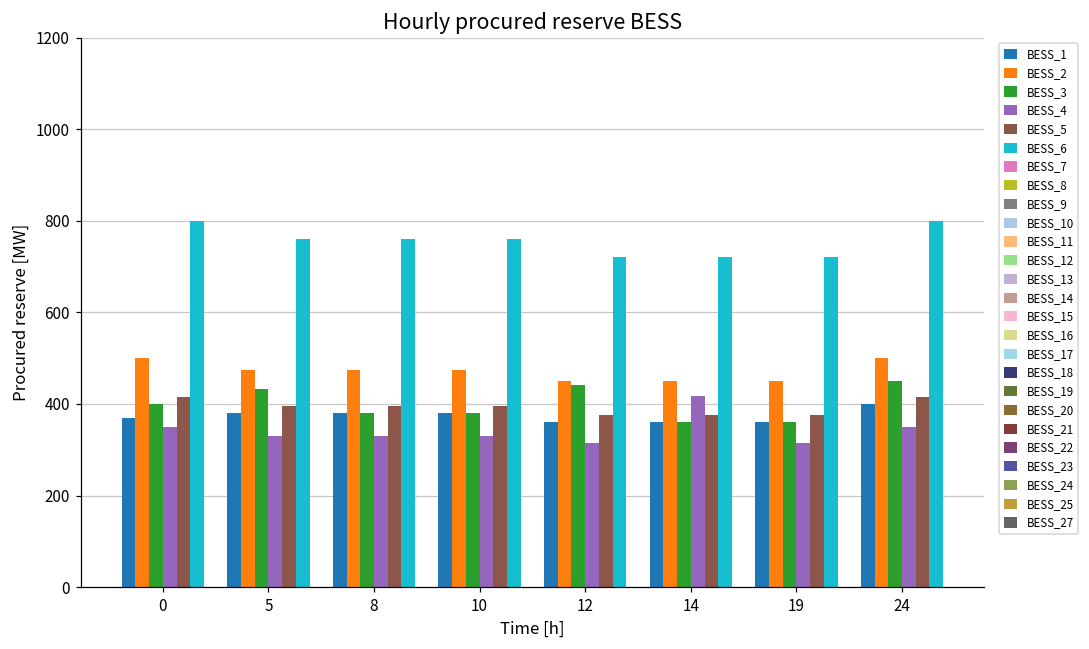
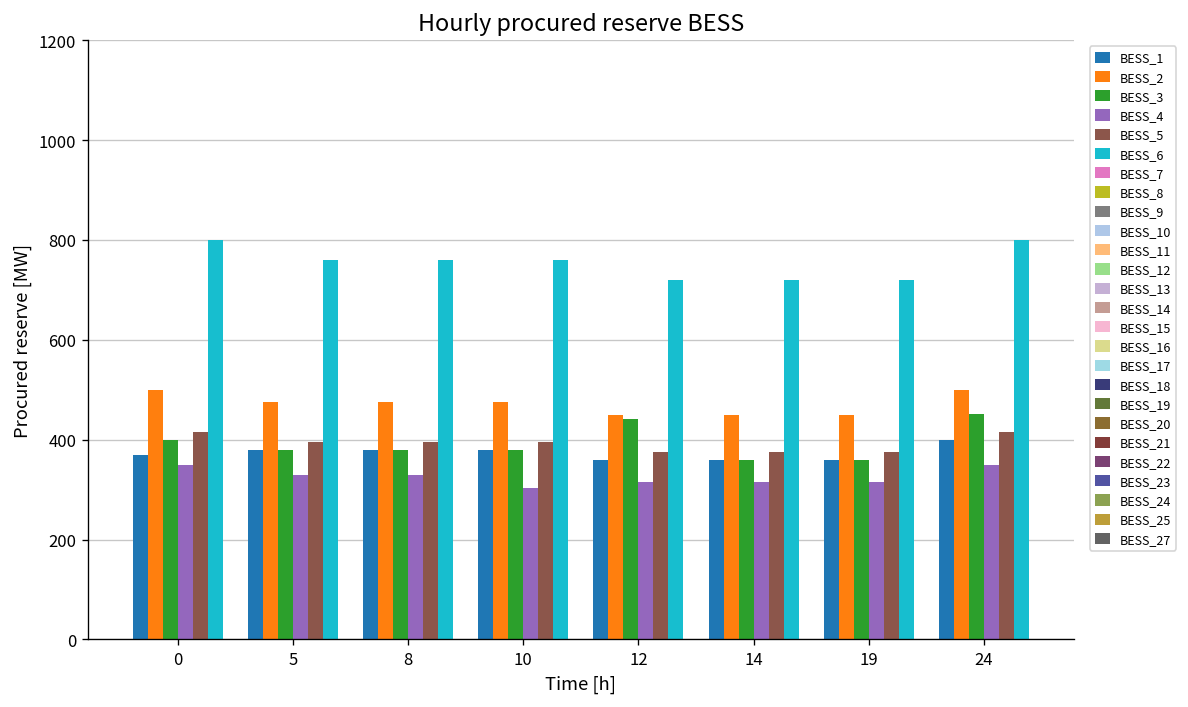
BESS_3, 5: 430 -> 380
BESS_4, 10: 330 -> 300
BESS_4, 14: 420 -> 320
